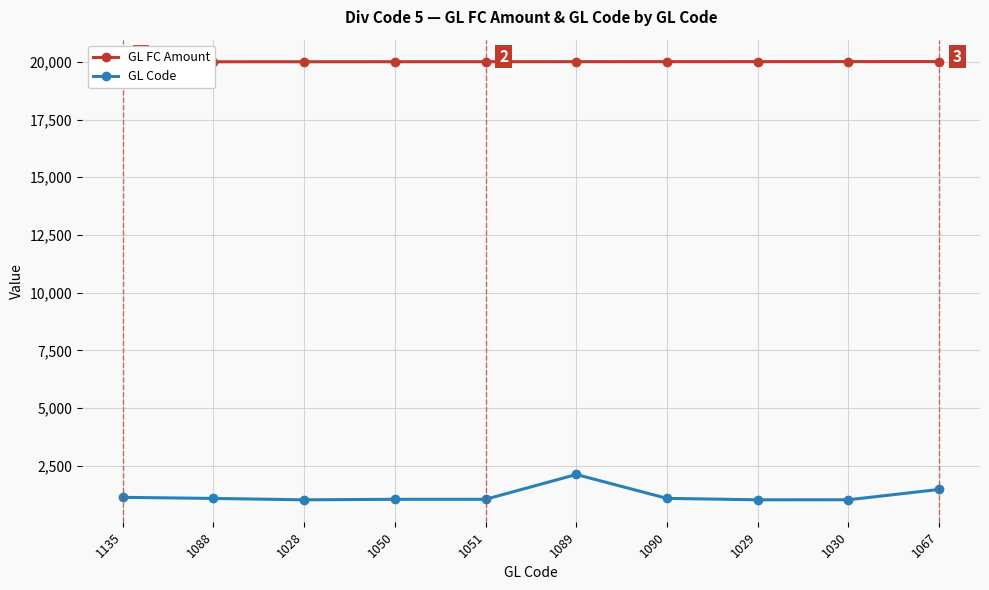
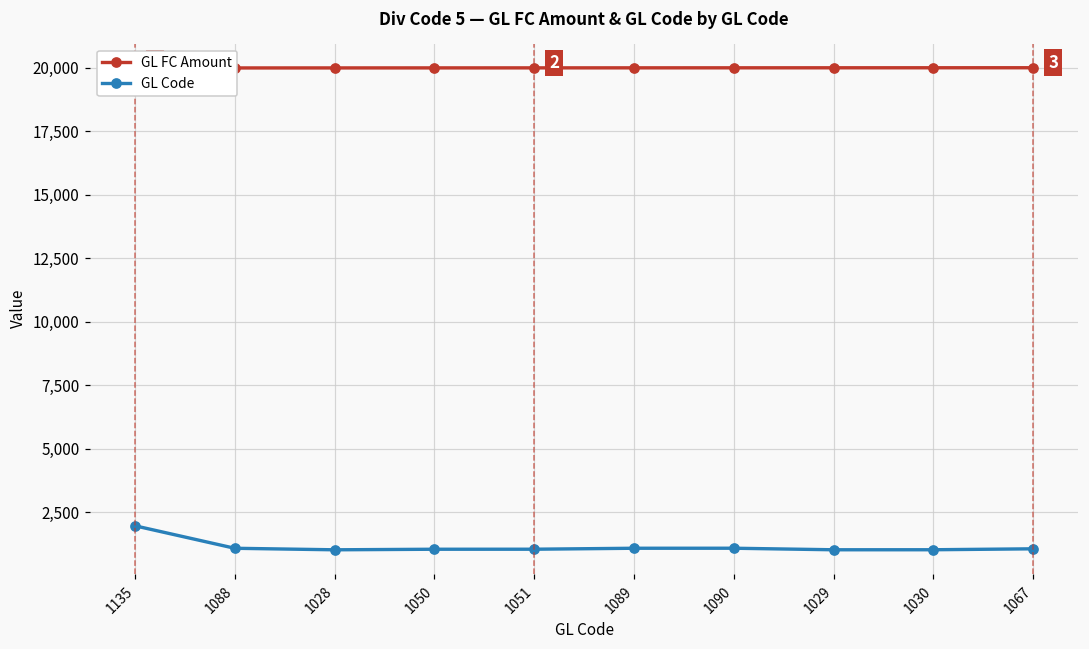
GL Code, 1135: 1,100 -> 2,000
GL Code, 1089: 2,100 -> 1,100
GL Code, 1067: 1,500 -> 1,100
